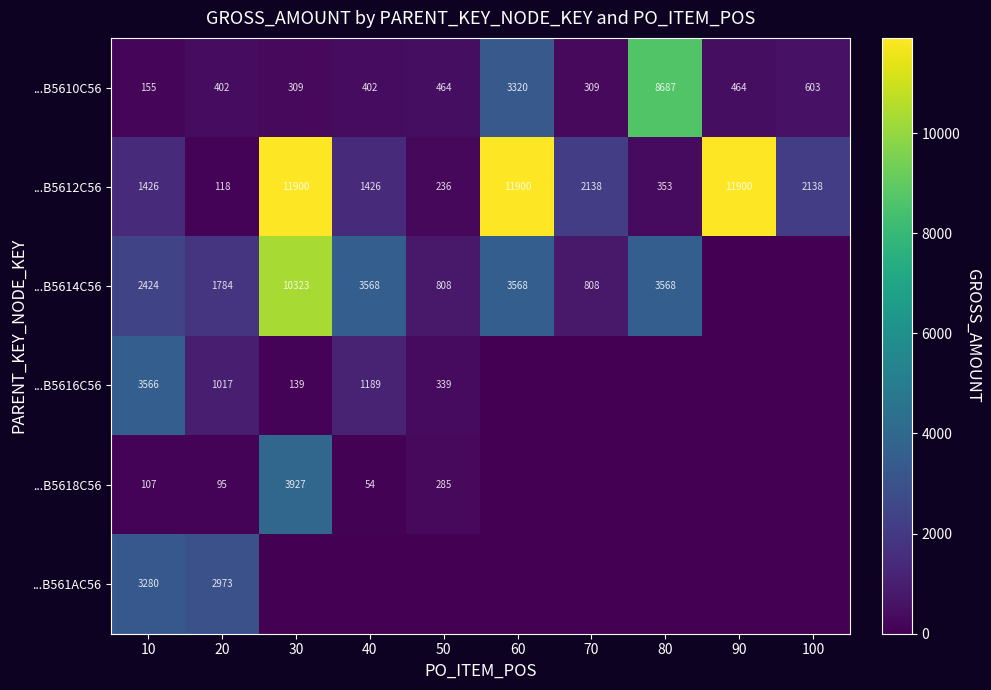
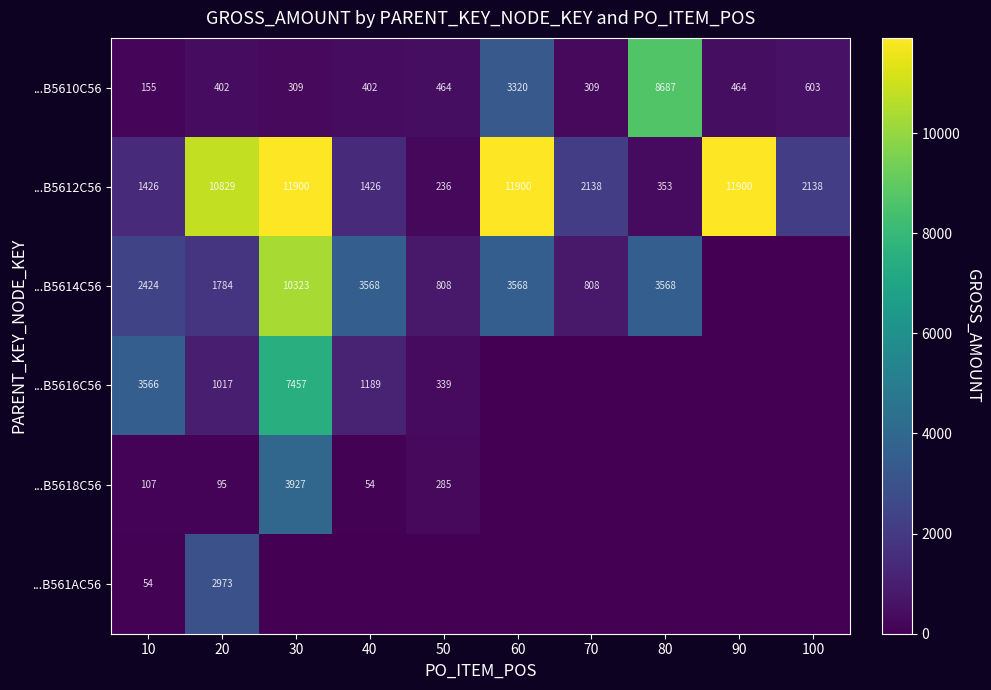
...B5612C56, 20: 118 -> 10829
...B5616C56, 30: 139 -> 7457
...B561AC56, 10: 3280 -> 54
